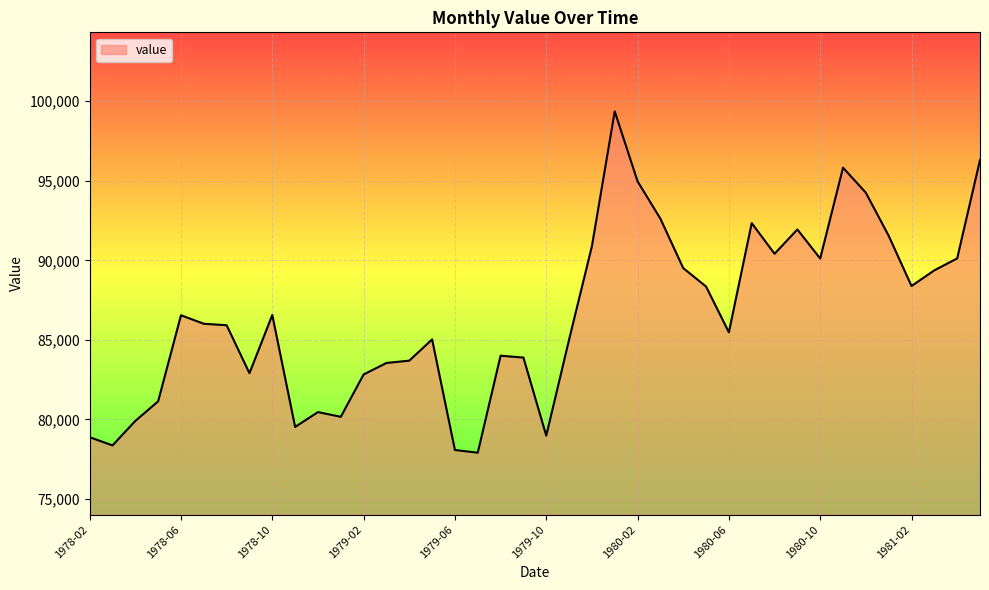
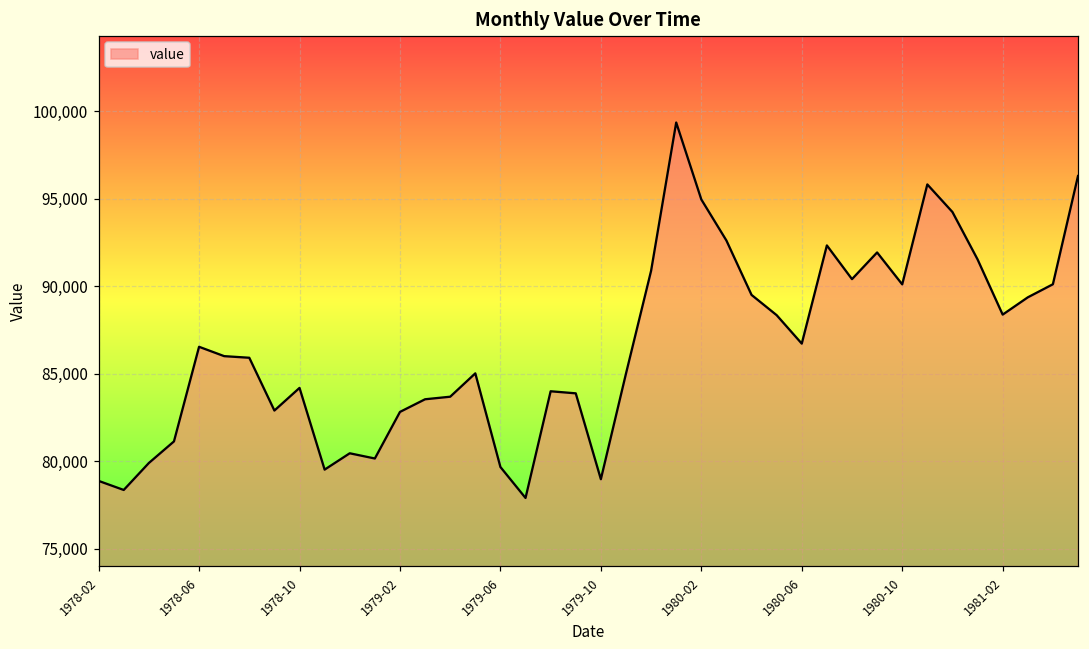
1978-10: 86,600 -> 84,200
1979-06: 78,100 -> 79,700
1980-06: 85,500 -> 86,700
